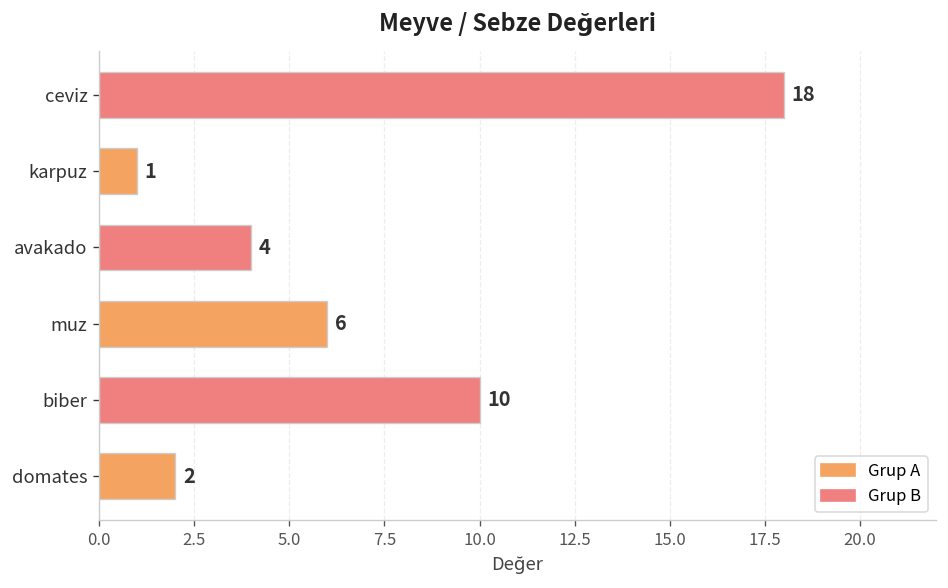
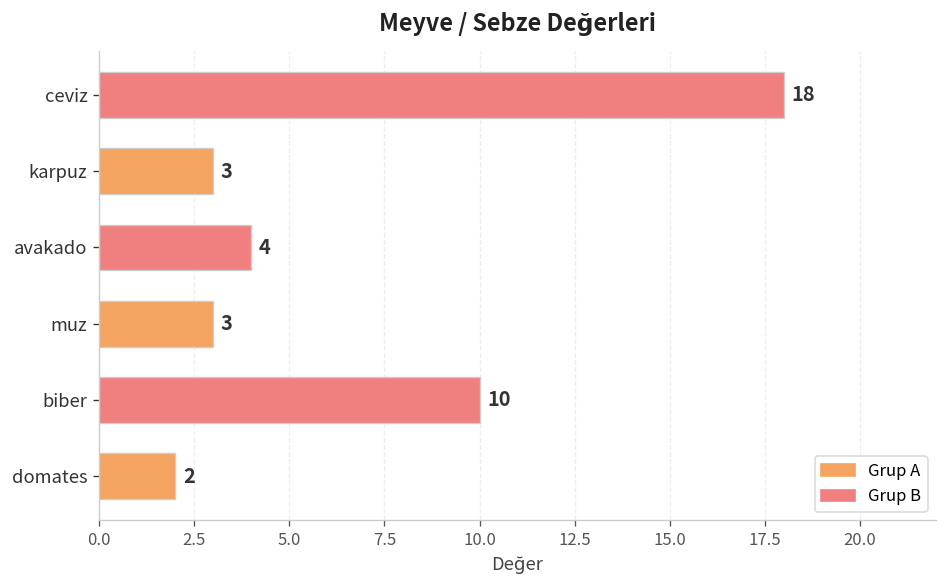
karpuz: 1 -> 3
muz: 6 -> 3
